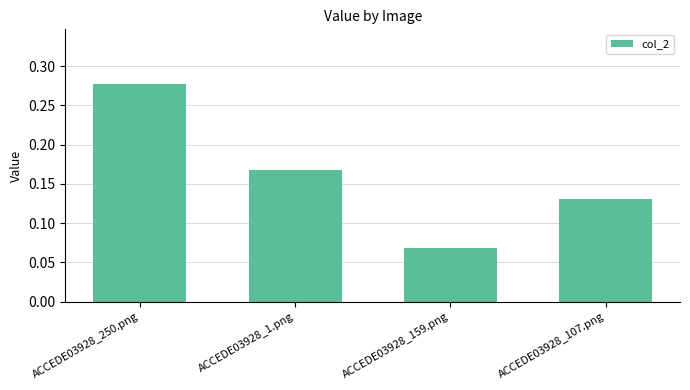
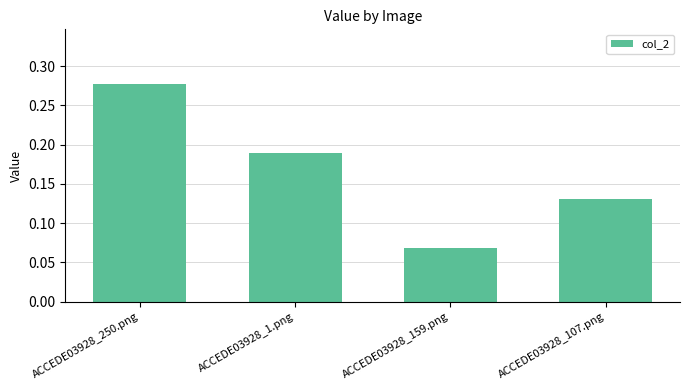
ACCEDE03928_1.png: 0.17 -> 0.19
